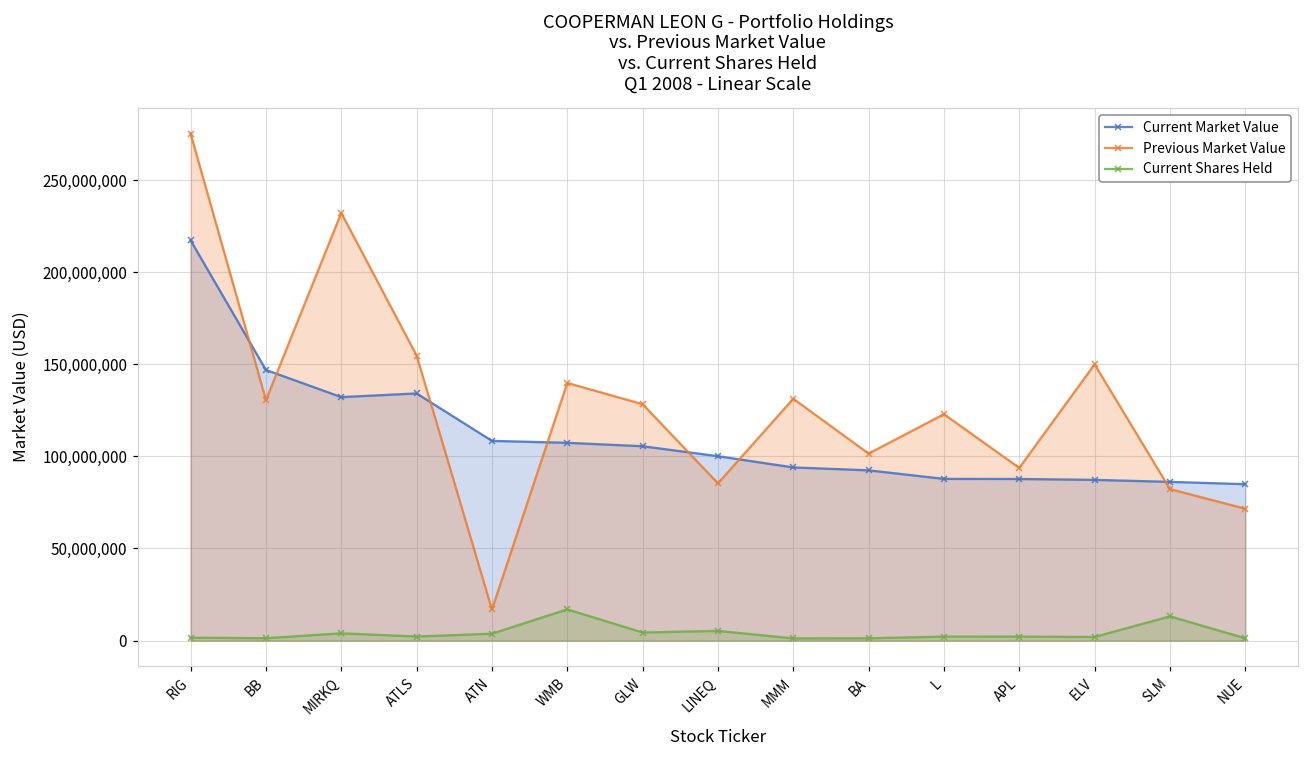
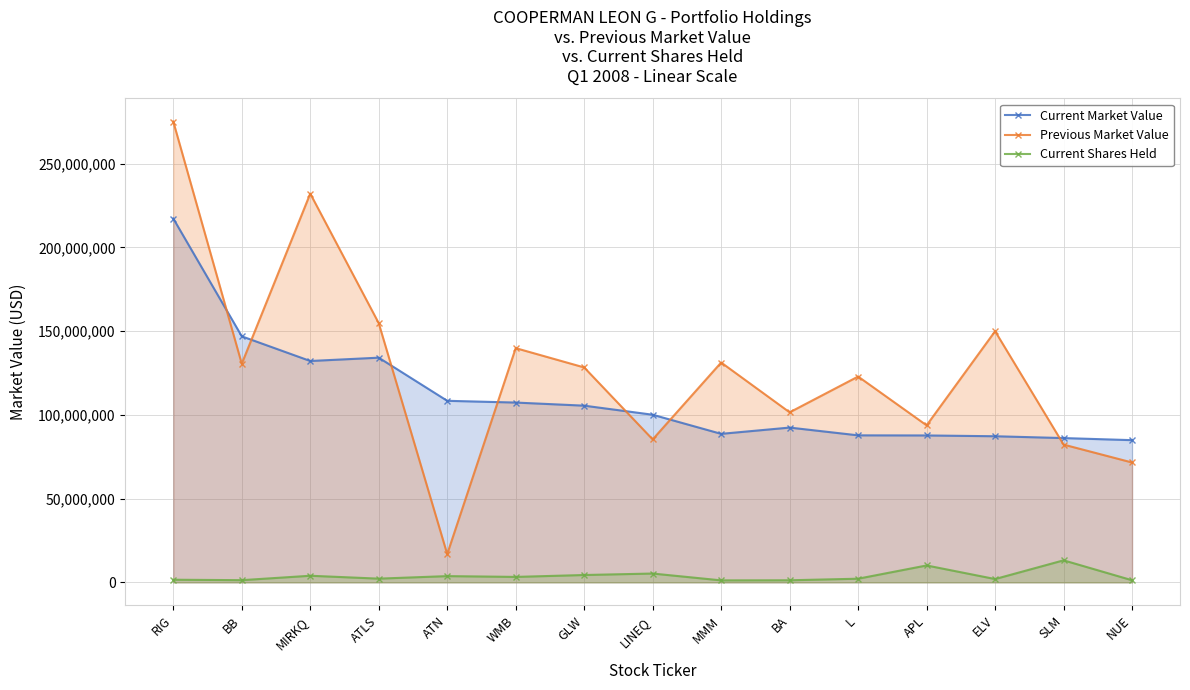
Current Shares Held, WMB: 17,000,000 -> 3,000,000
Current Market Value, MMM: 94,000,000 -> 89,000,000
Current Shares Held, APL: 2,000,000 -> 10,000,000
